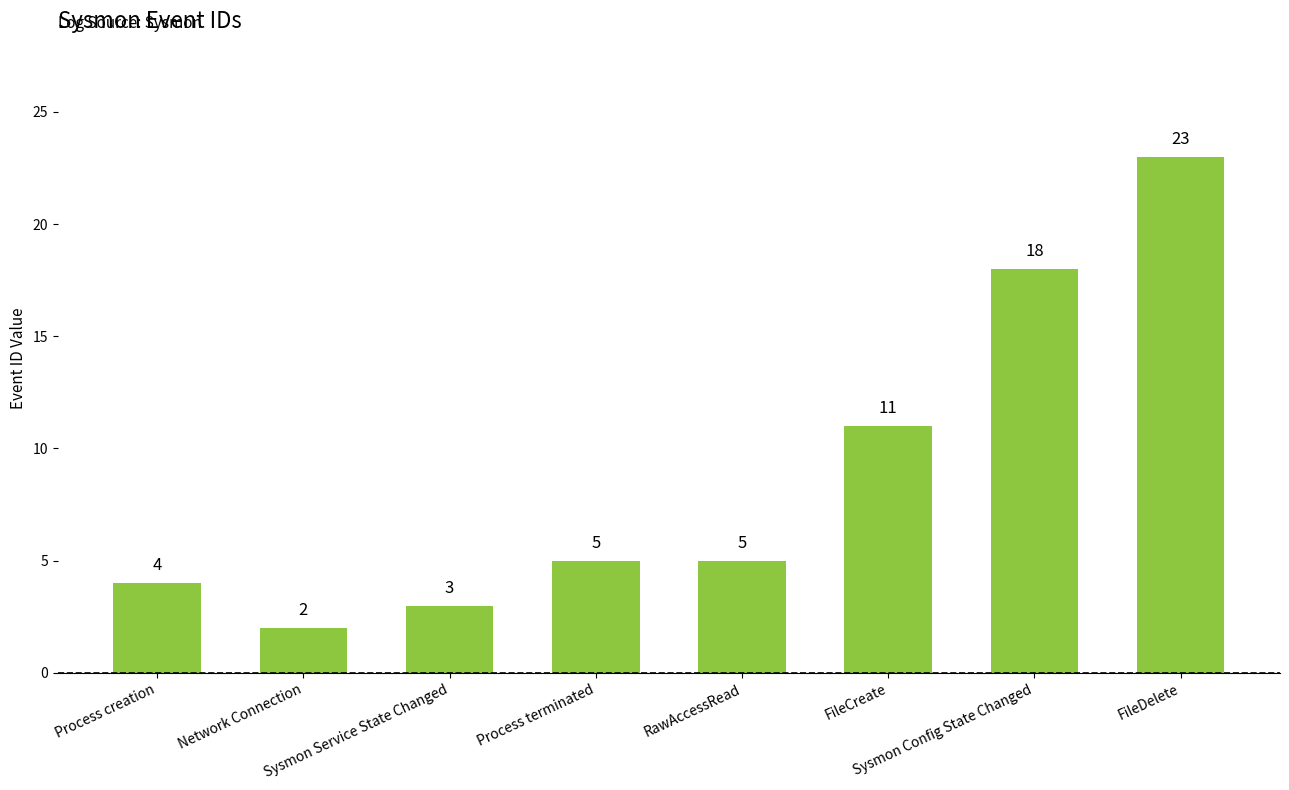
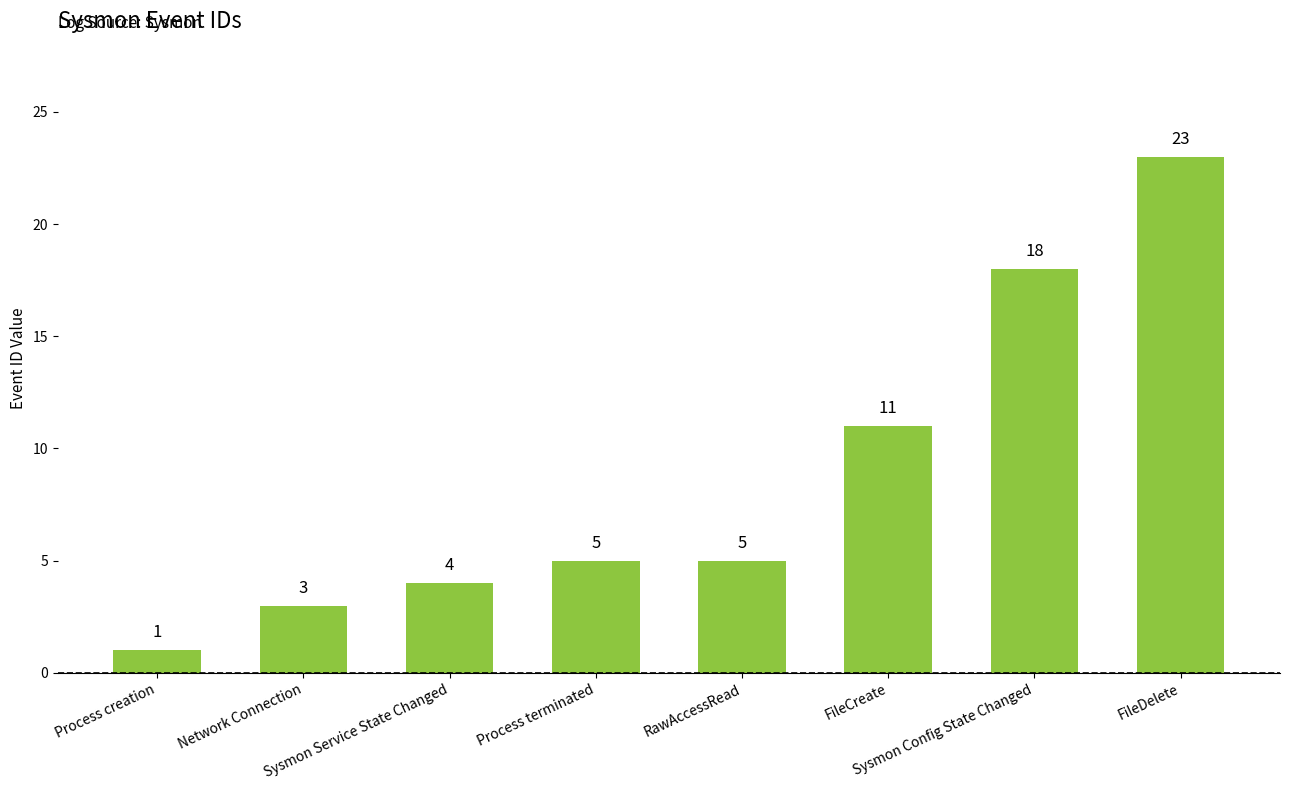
Process creation: 4 -> 1
Network Connection: 2 -> 3
Sysmon Service State Changed: 3 -> 4
